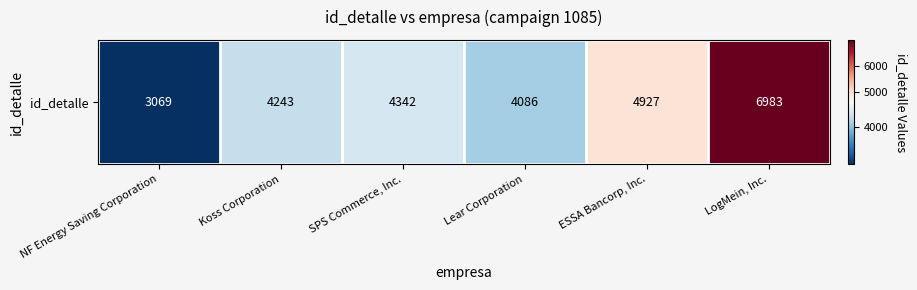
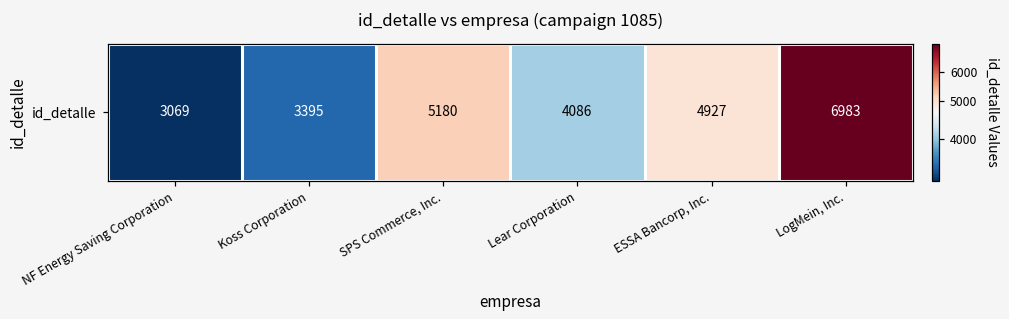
id_detalle, Koss Corporation: 4243 -> 3395
id_detalle, SPS Commerce, Inc.: 4342 -> 5180
